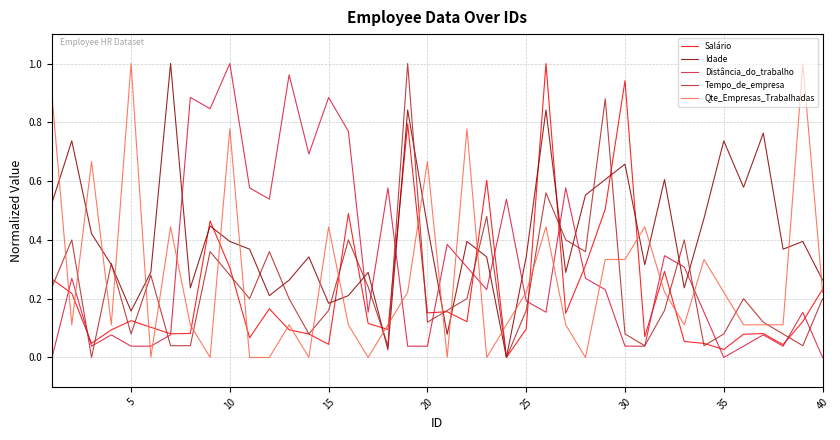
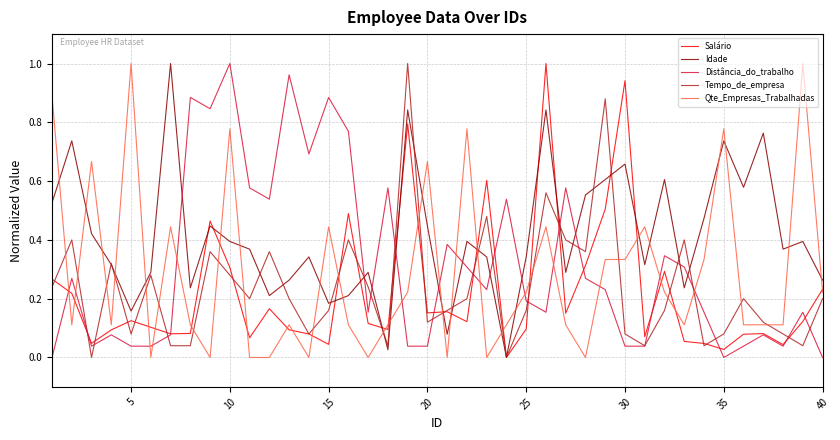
Qte_Empresas_Trabalhadas, 35: 0.22 -> 0.78
